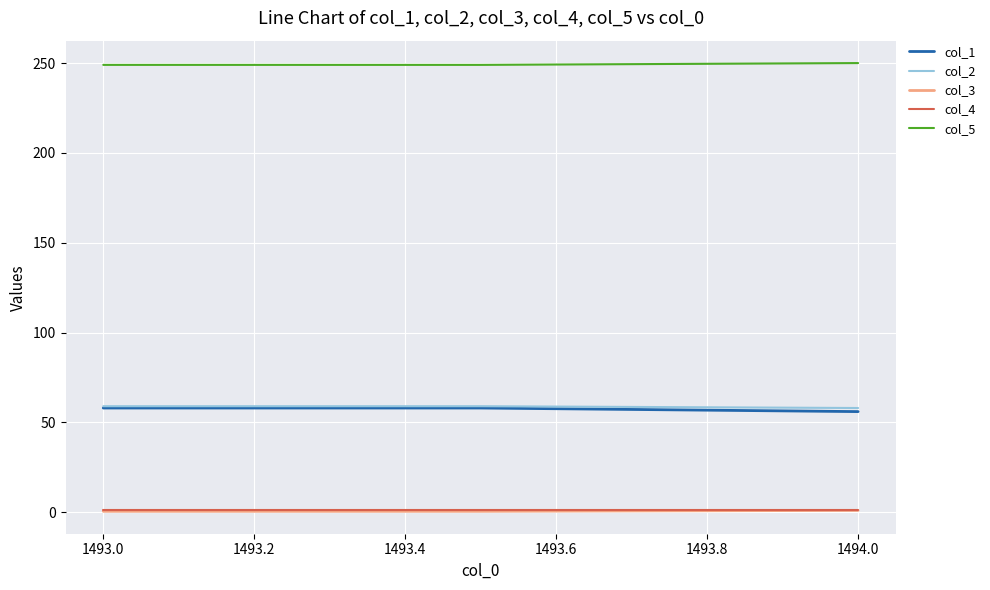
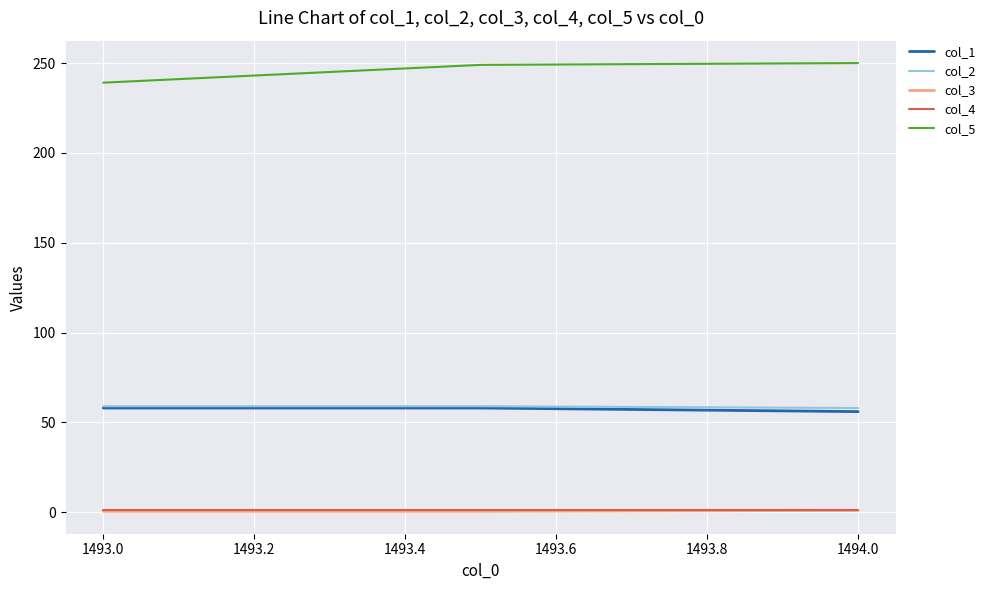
col_5, 1493.0: 249 -> 239
